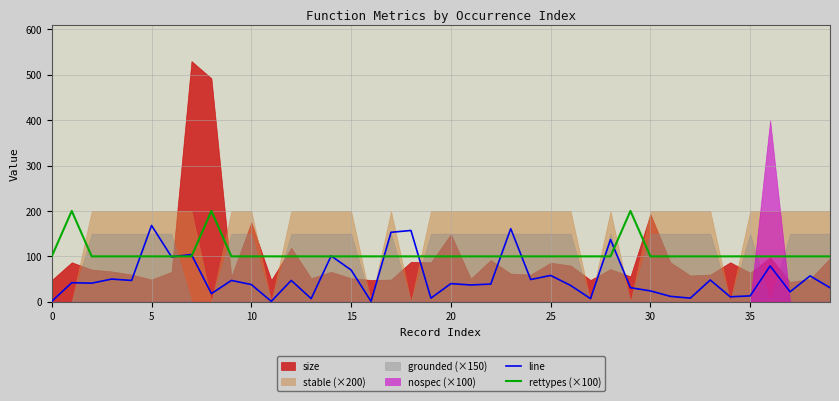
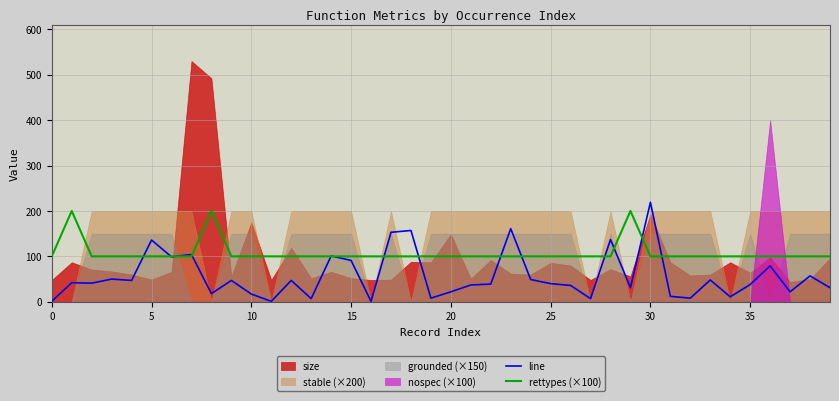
line, 5: 170 -> 140
line, 10: 40 -> 20
line, 15: 70 -> 90
line, 20: 40 -> 20
line, 25: 60 -> 40
line, 30: 20 -> 220
line, 35: 10 -> 40
